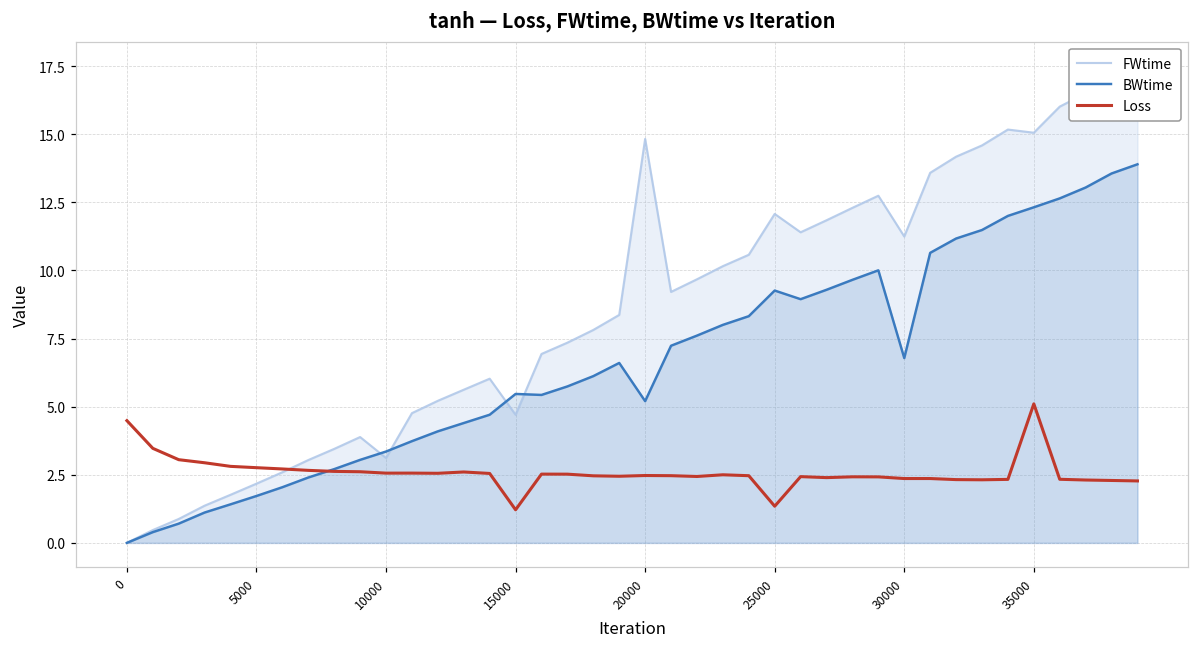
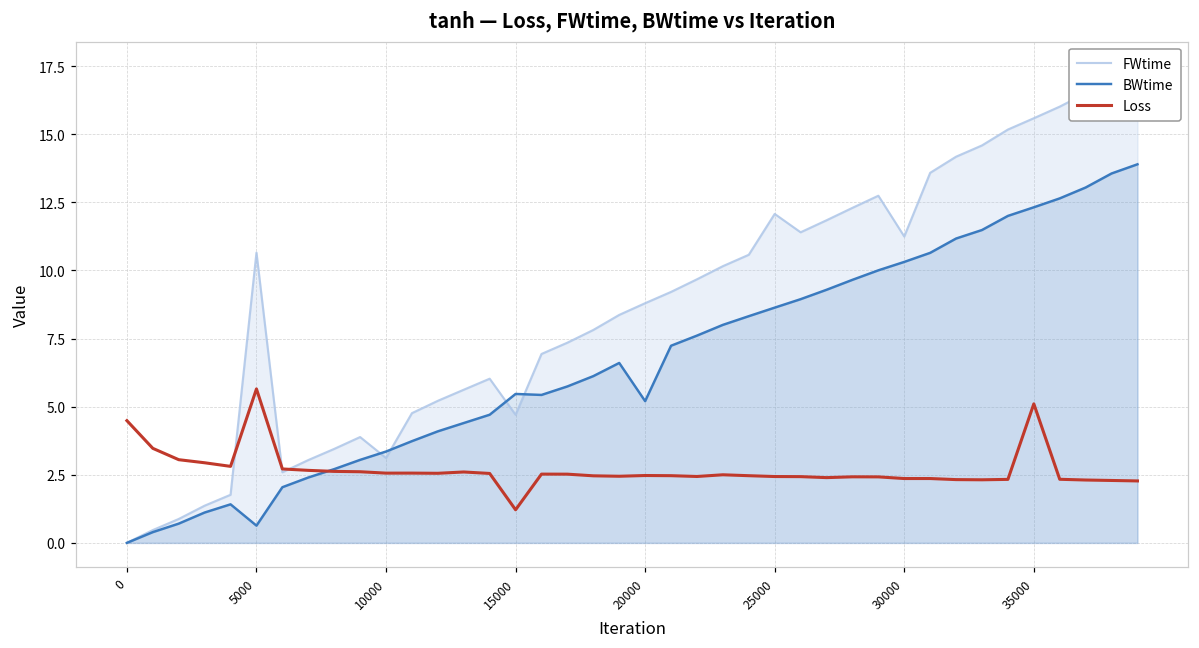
FWtime, 5000: 2.2 -> 10.7
BWtime, 5000: 1.7 -> 0.6
Loss, 5000: 2.8 -> 5.7
FWtime, 20000: 14.8 -> 8.8
BWtime, 25000: 9.3 -> 8.6
Loss, 25000: 1.3 -> 2.4
BWtime, 30000: 6.8 -> 10.3
FWtime, 35000: 15.1 -> 15.6
